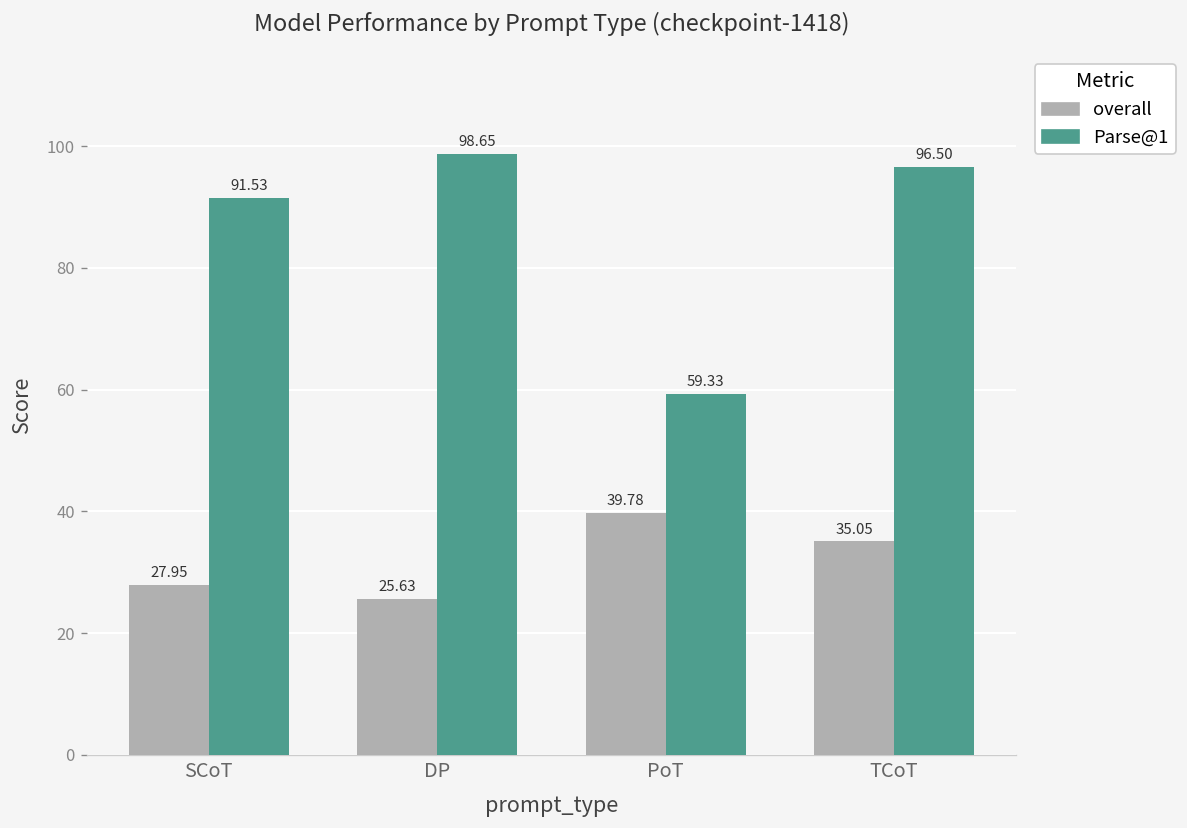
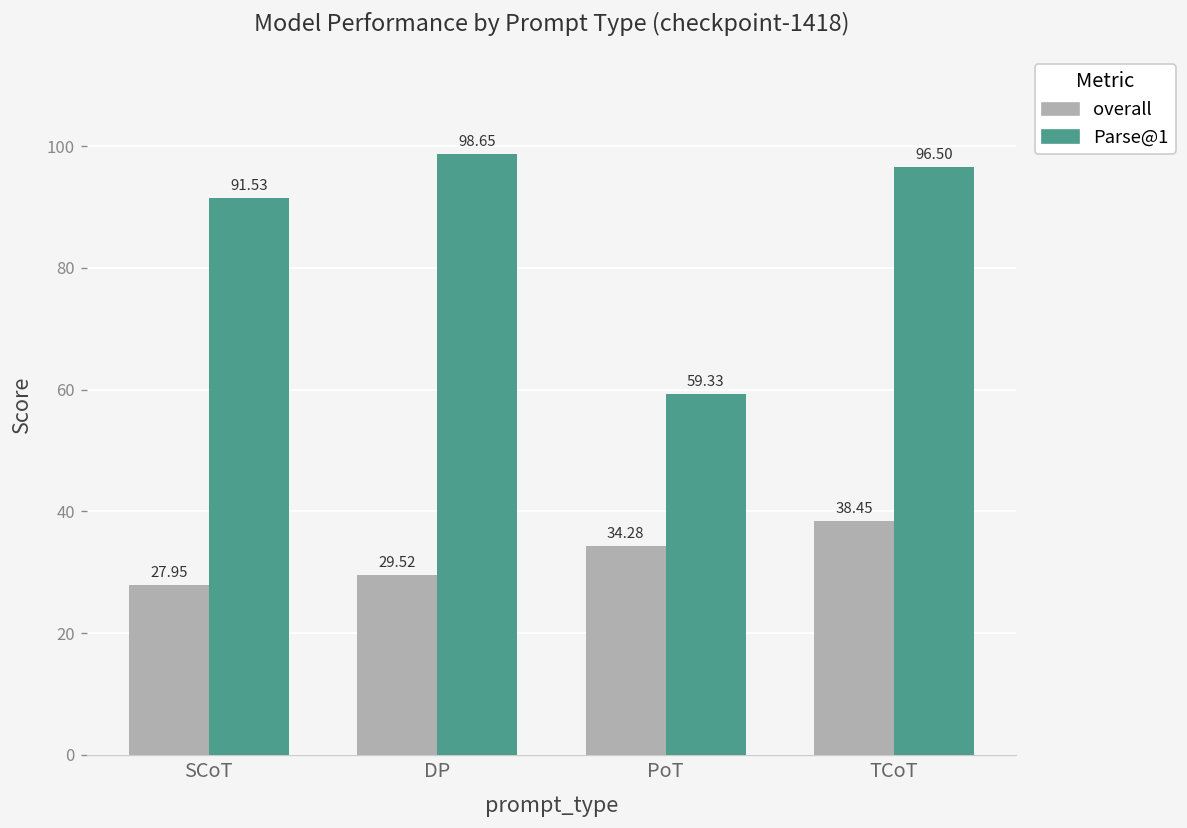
overall, DP: 25.63 -> 29.52
overall, PoT: 39.78 -> 34.28
overall, TCoT: 35.05 -> 38.45
